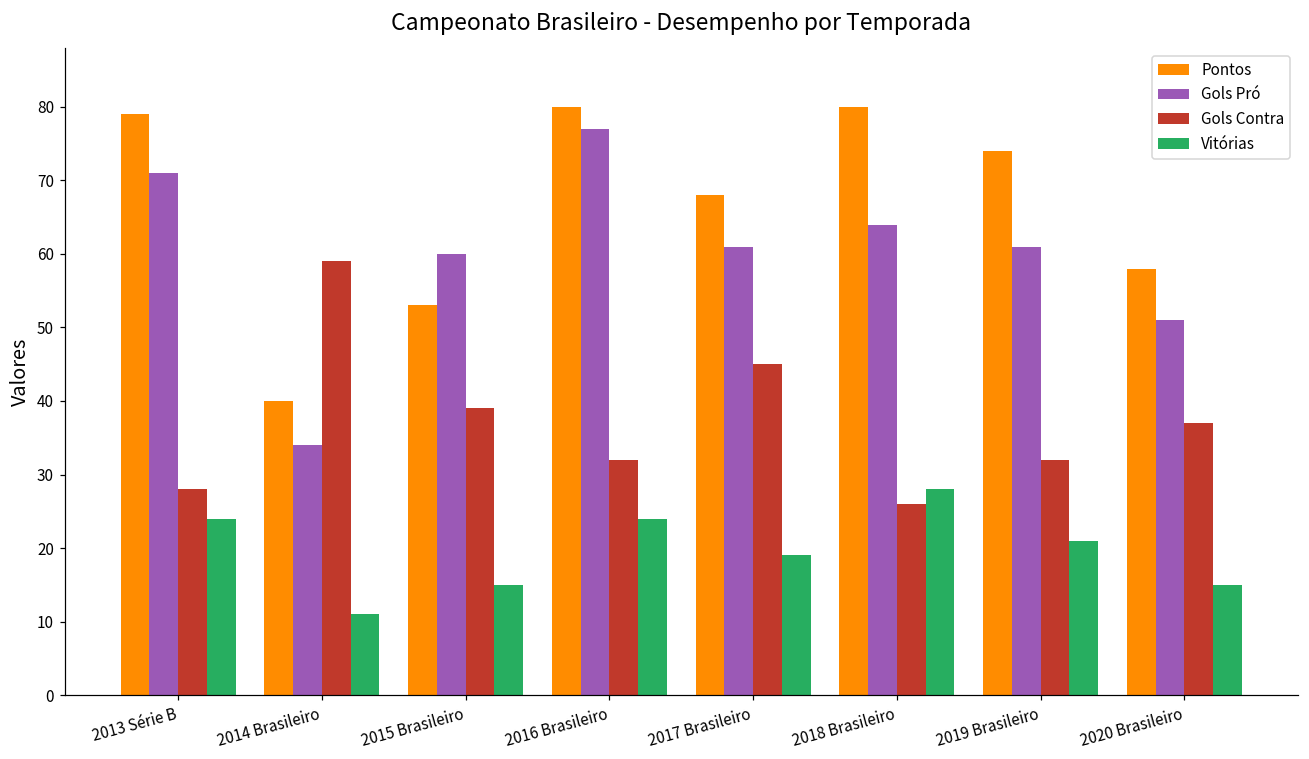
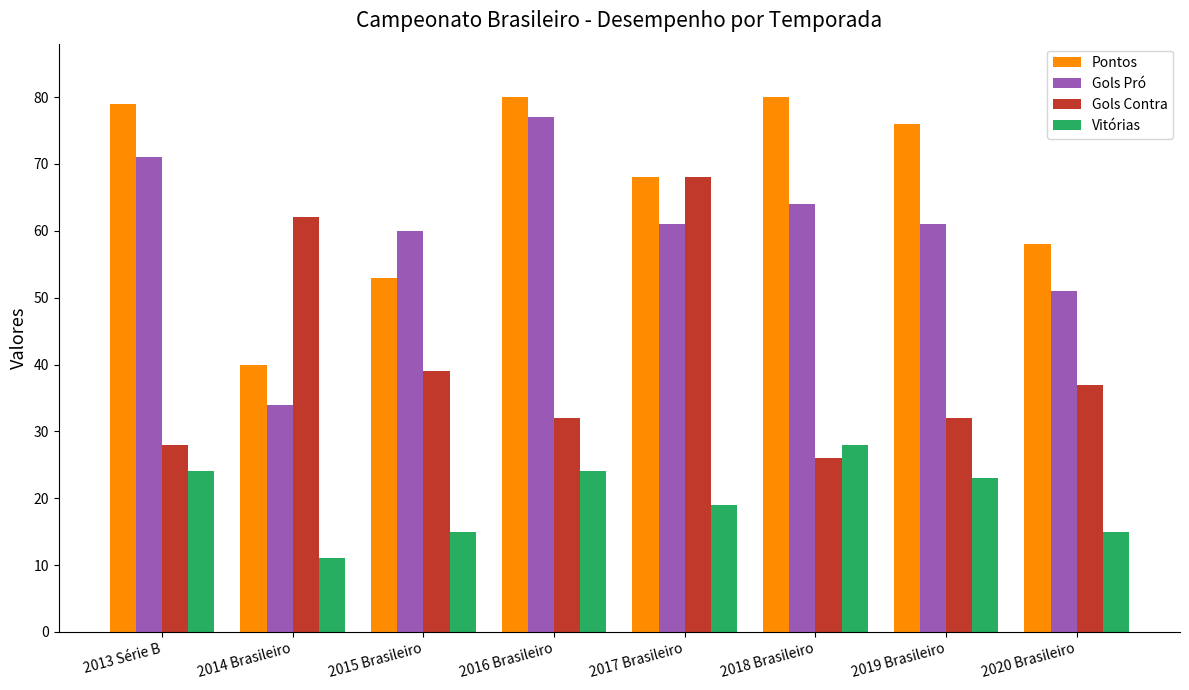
Gols Contra, 2014 Brasileiro: 59 -> 62
Gols Contra, 2017 Brasileiro: 45 -> 68
Pontos, 2019 Brasileiro: 74 -> 76
Vitórias, 2019 Brasileiro: 21 -> 23
